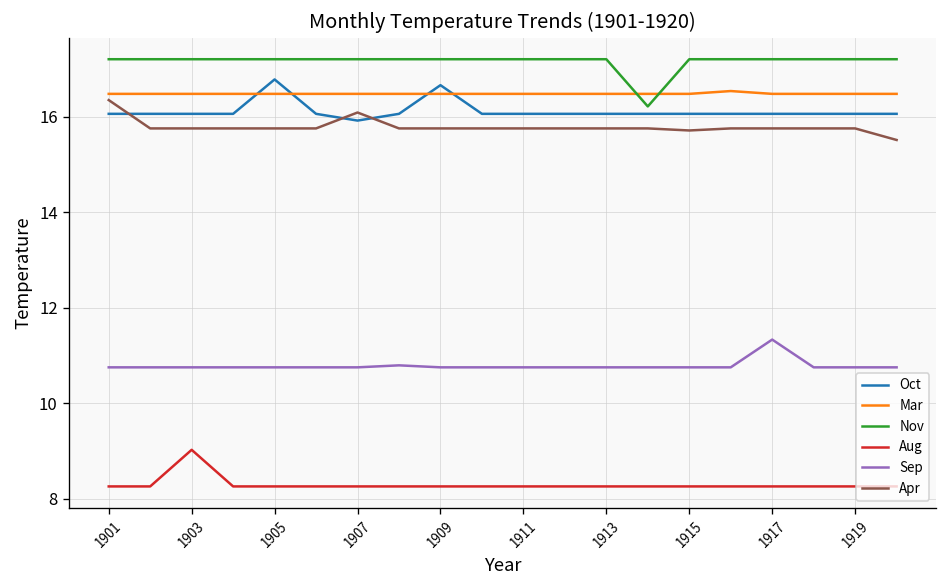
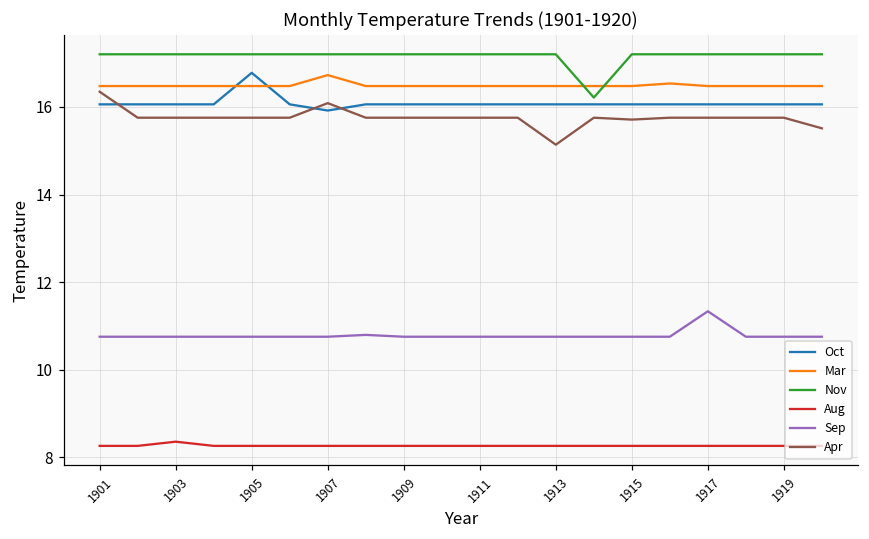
Aug, 1903: 9.0 -> 8.4
Mar, 1907: 16.5 -> 16.7
Oct, 1909: 16.7 -> 16.1
Apr, 1913: 15.8 -> 15.1
